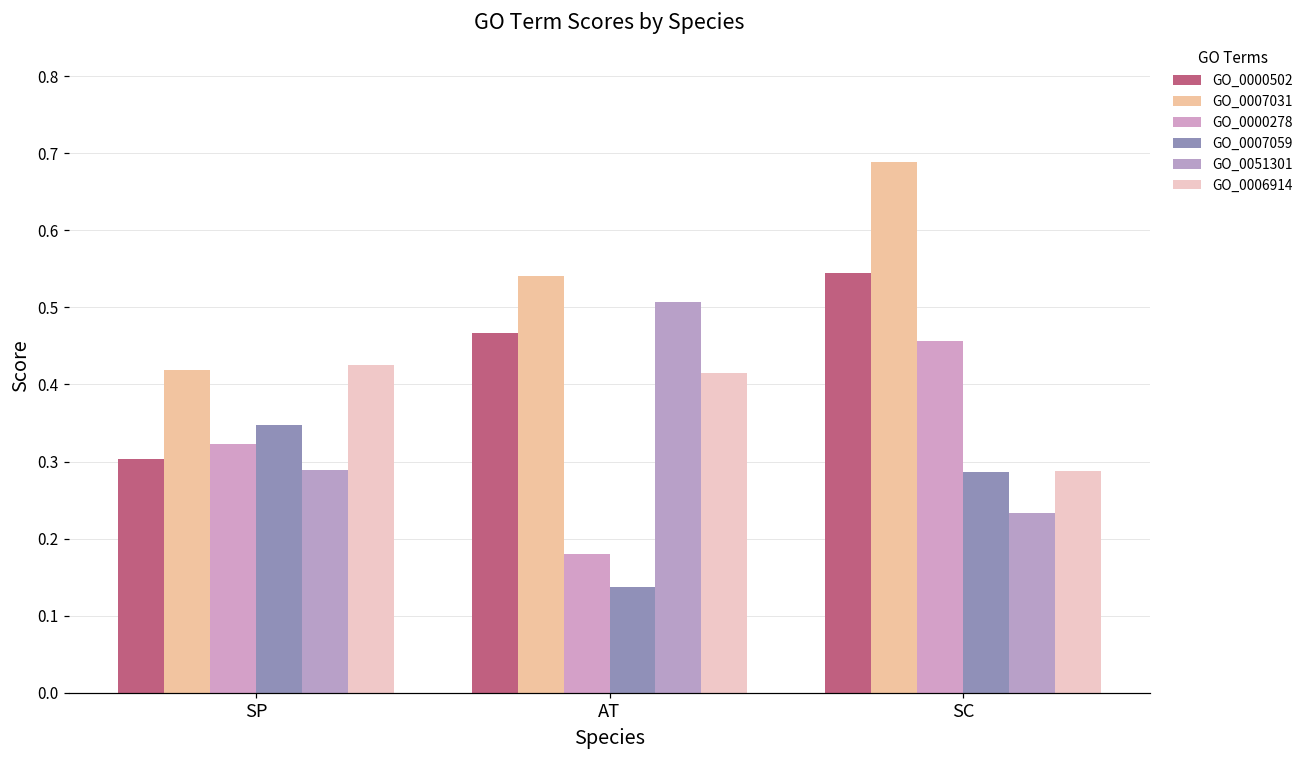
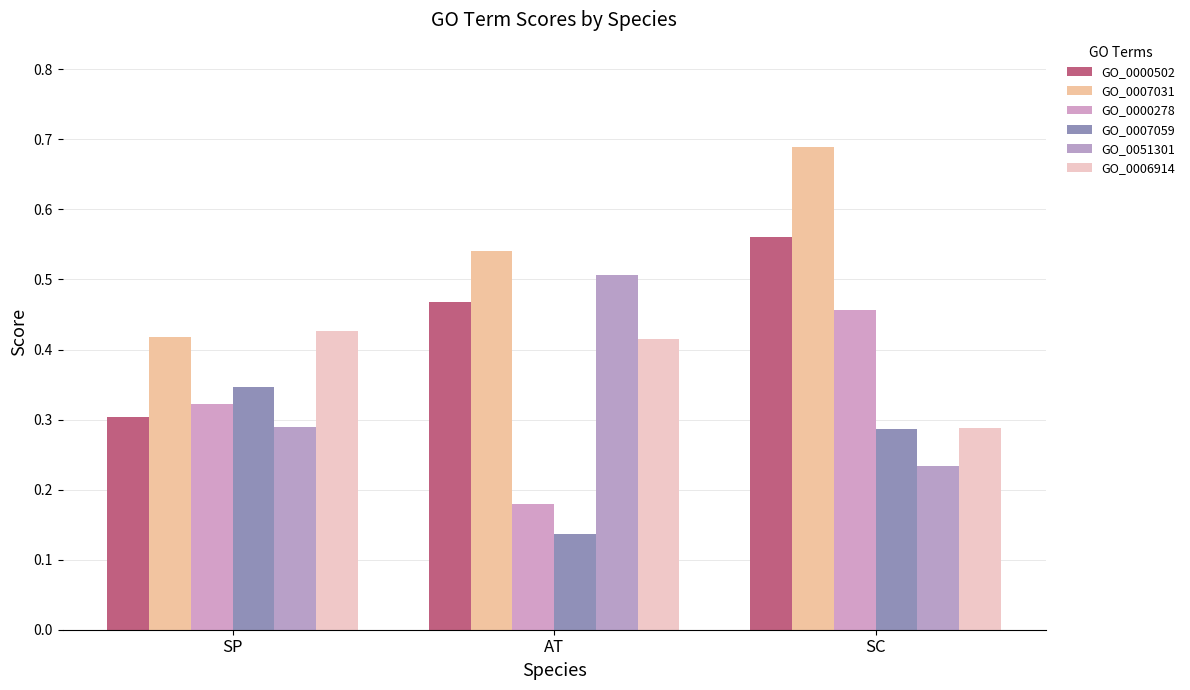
GO_0000502, SC: 0.54 -> 0.56
